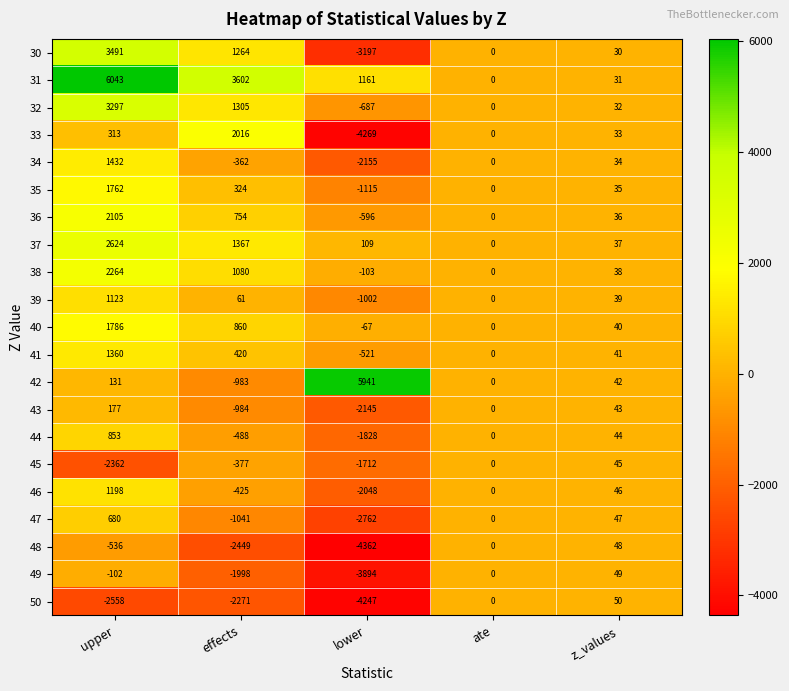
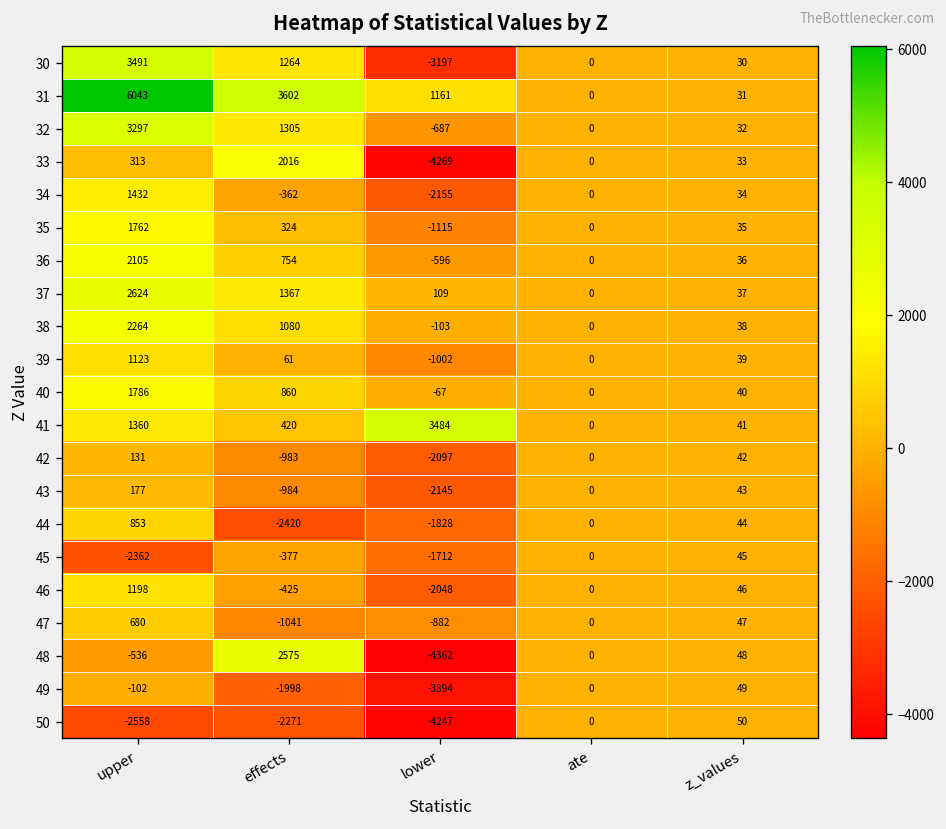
41, lower: -521 -> 3484
42, lower: 5941 -> -2097
44, effects: -488 -> -2420
47, lower: -2762 -> -882
48, effects: -2449 -> 2575
